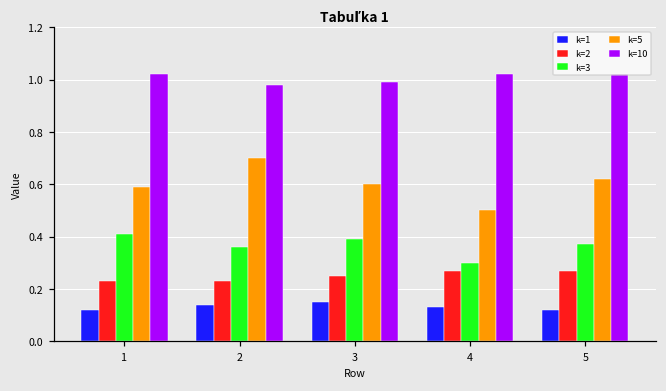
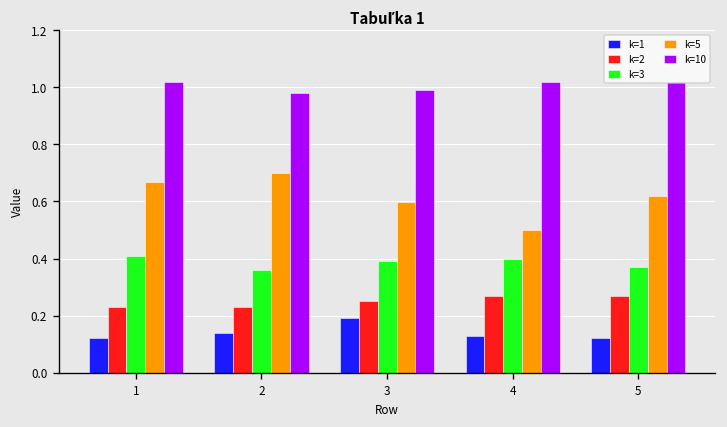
k=5, 1: 0.59 -> 0.67
k=1, 3: 0.15 -> 0.19
k=3, 4: 0.3 -> 0.4
